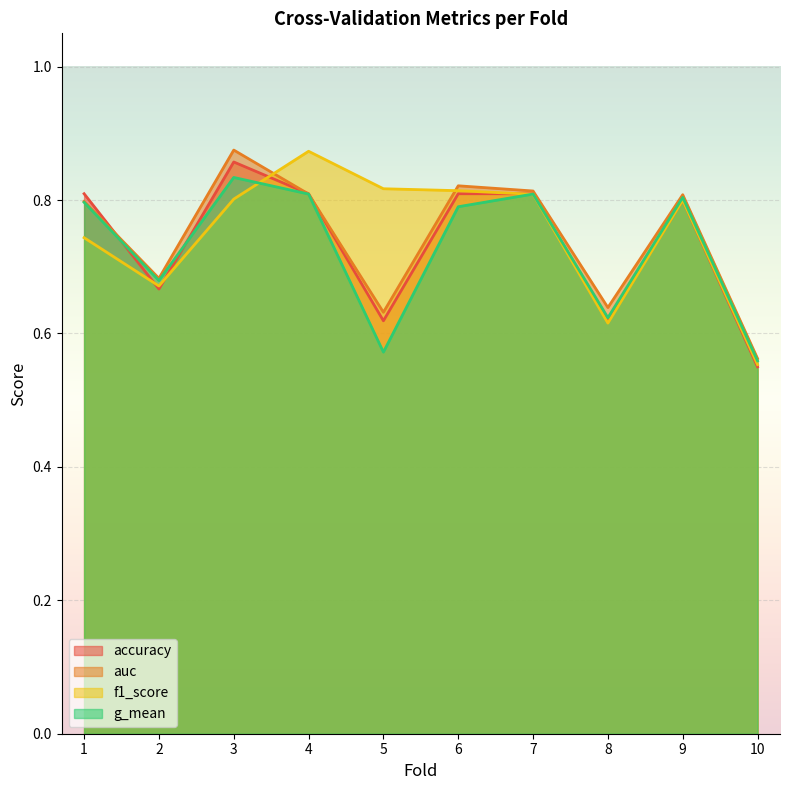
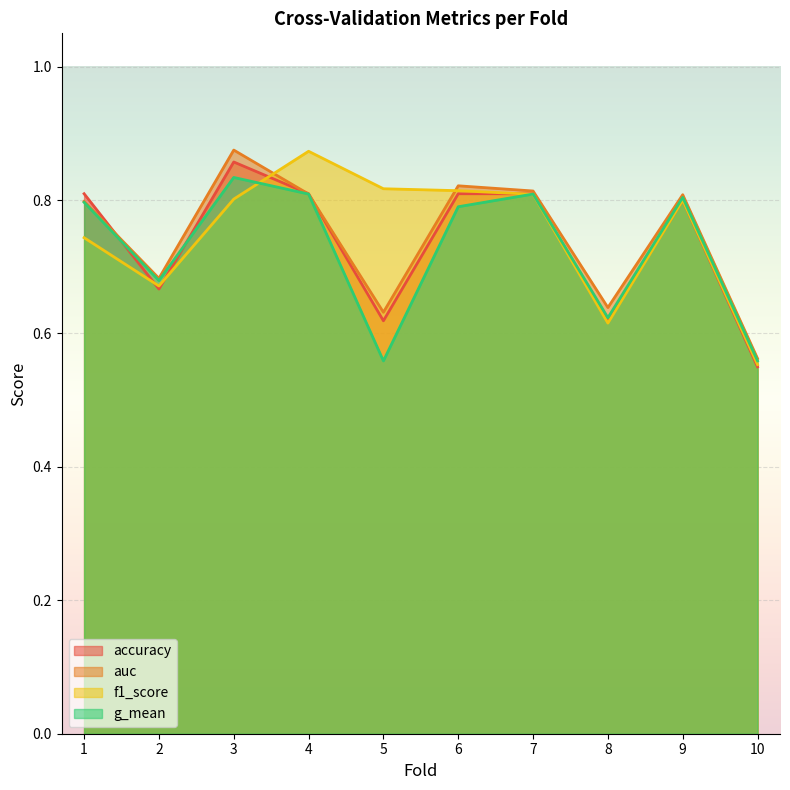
g_mean, 5: 0.57 -> 0.56
